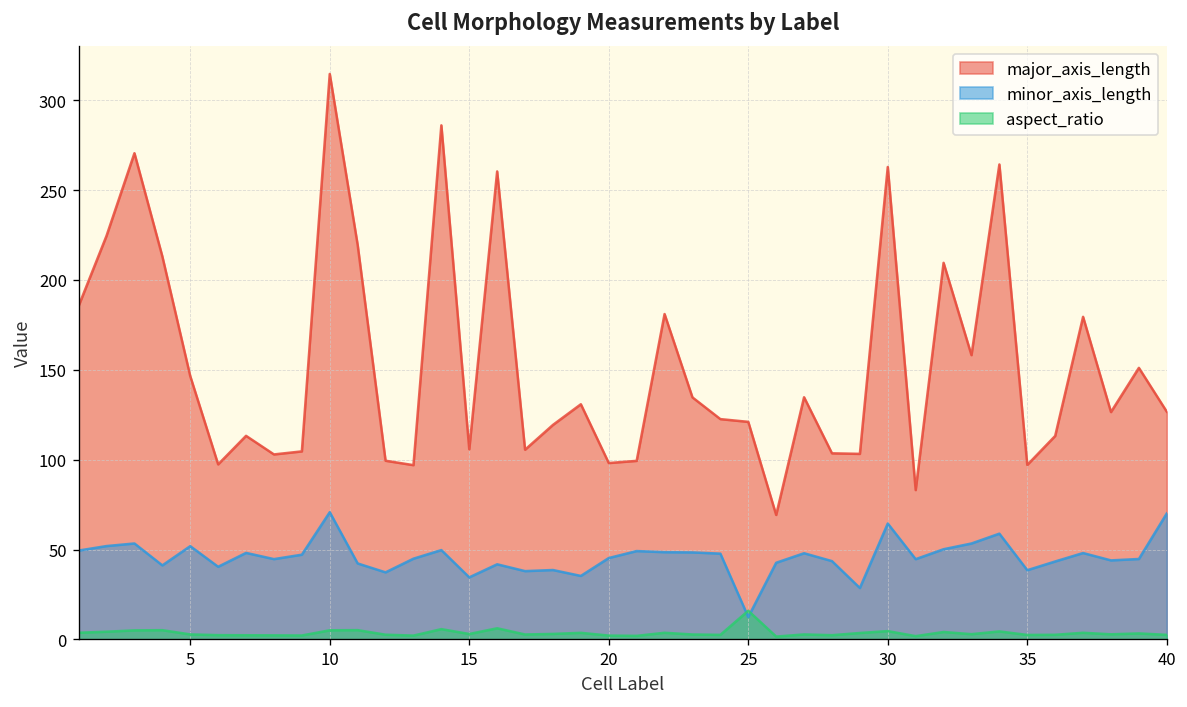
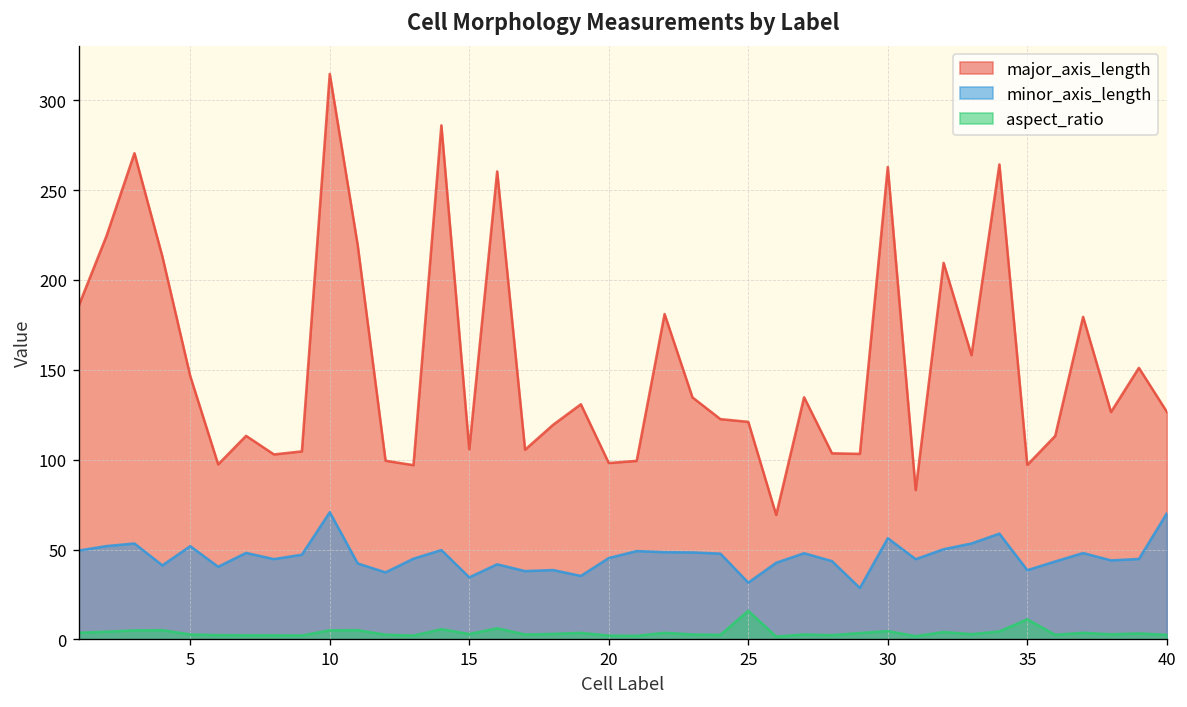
minor_axis_length, 25: 12 -> 32
minor_axis_length, 30: 65 -> 56
aspect_ratio, 35: 3 -> 11
